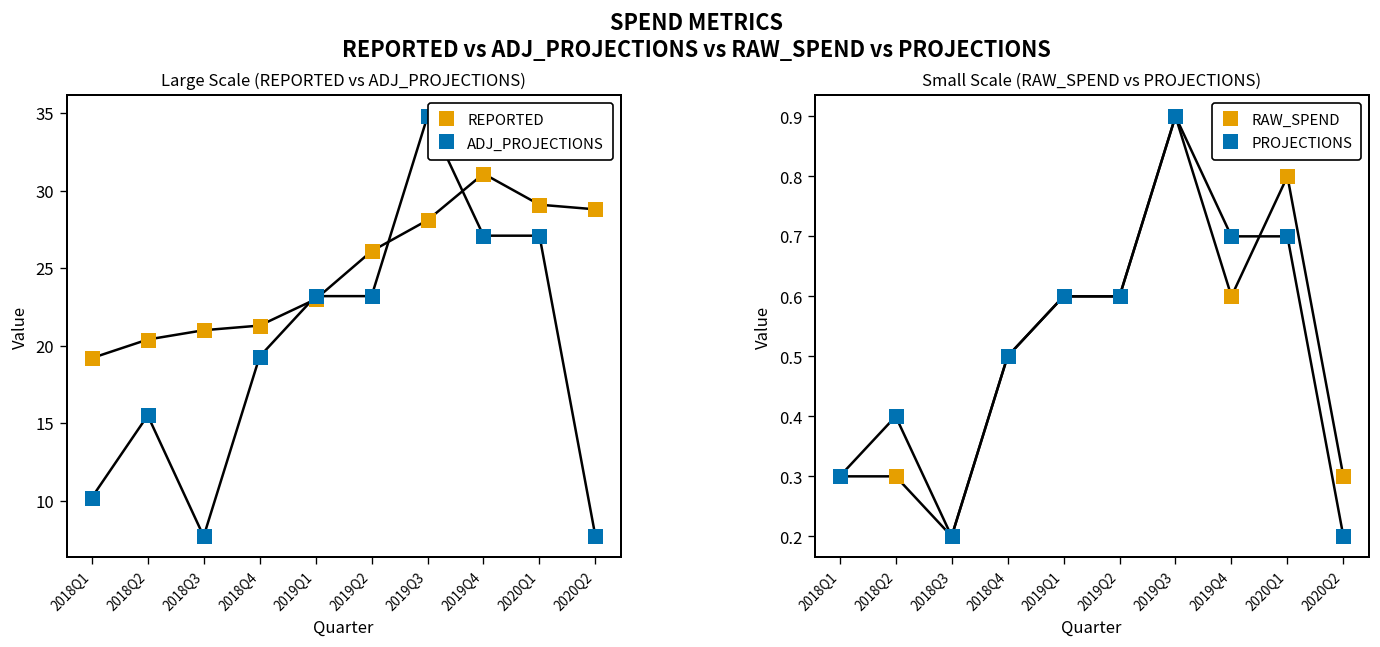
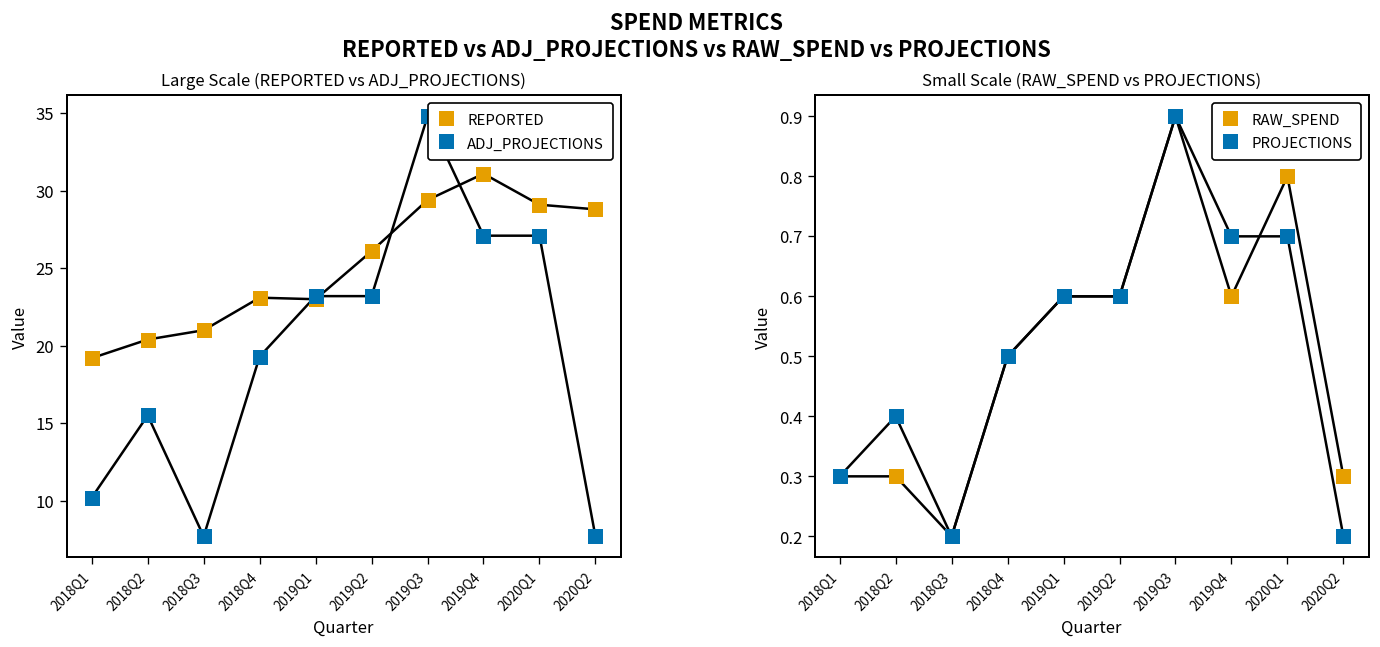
Large Scale (REPORTED vs ADJ_PROJECTIONS), REPORTED, 2018Q4: 21.3 -> 23.1
Large Scale (REPORTED vs ADJ_PROJECTIONS), REPORTED, 2019Q3: 28.1 -> 29.4
